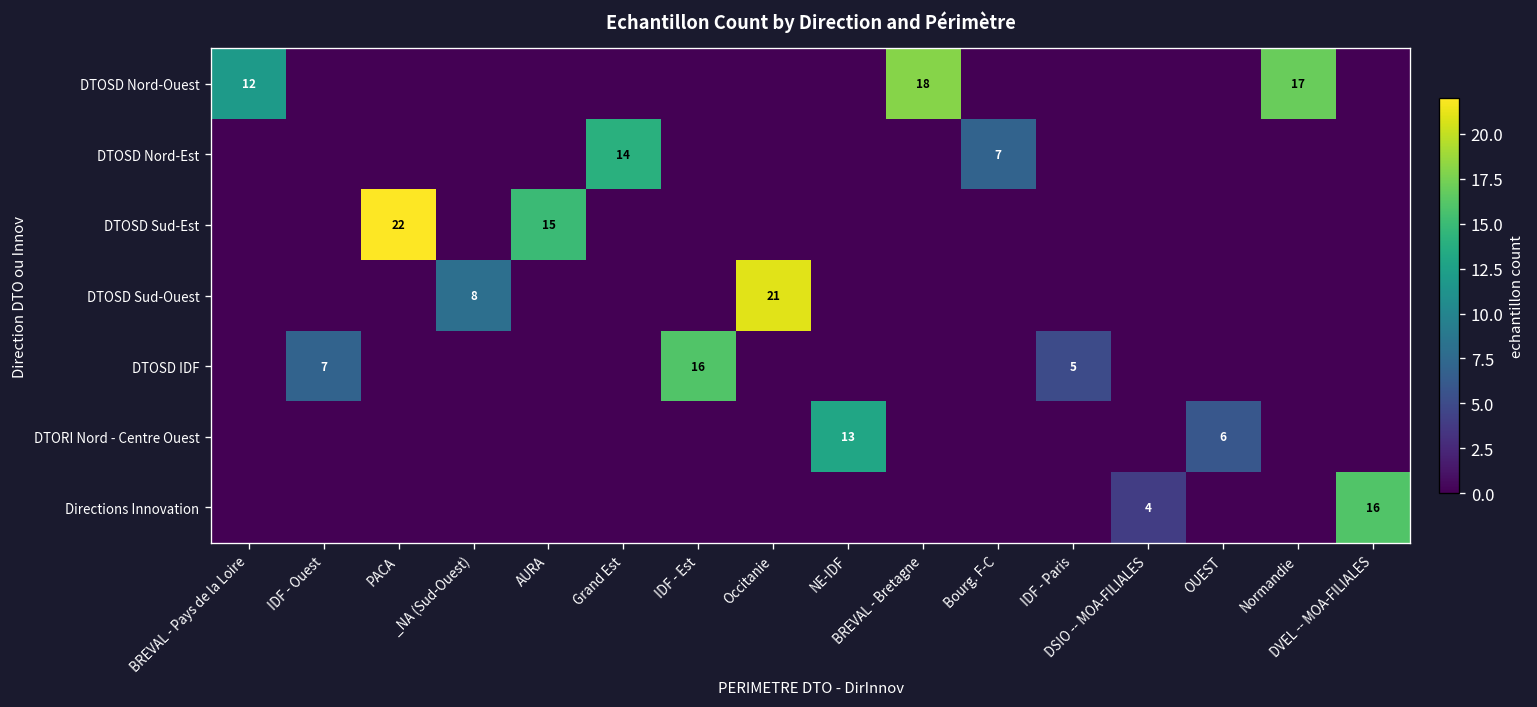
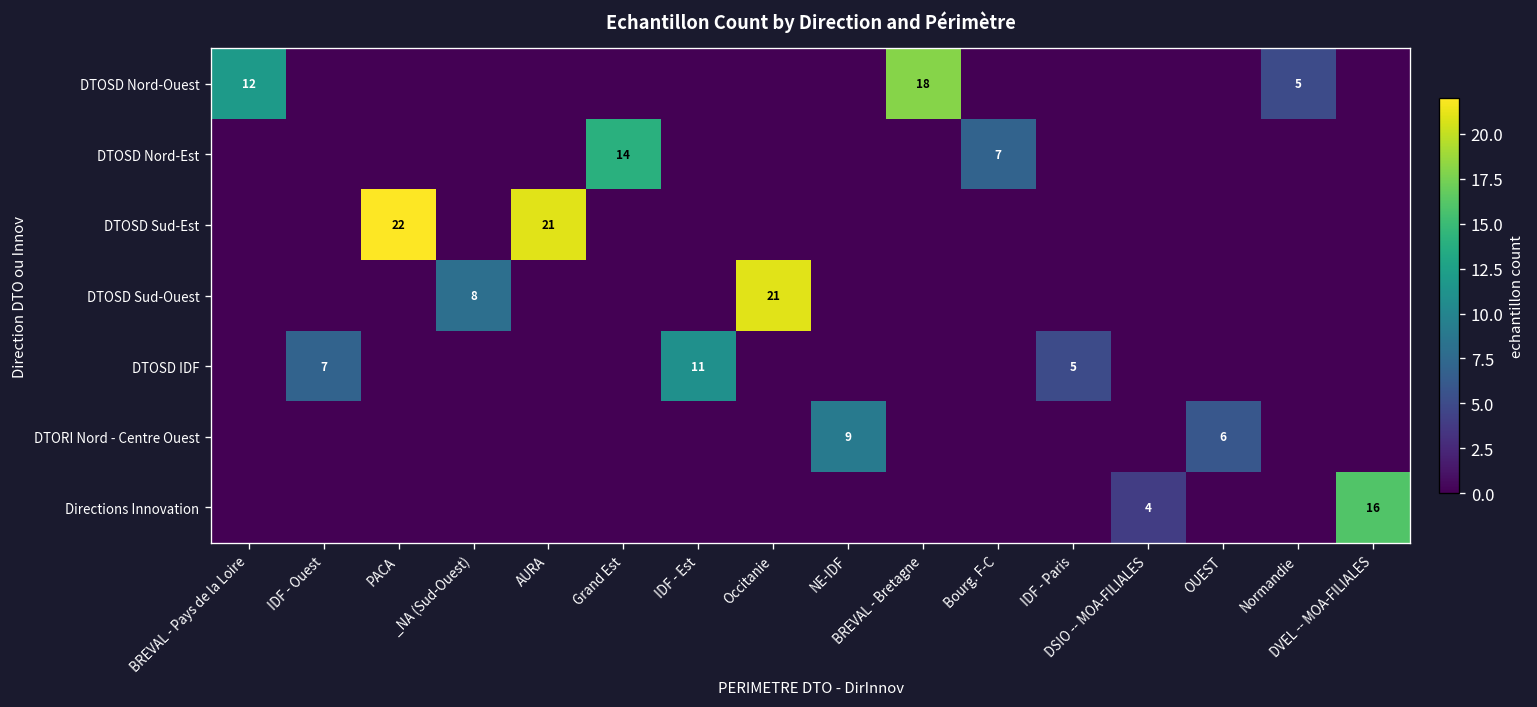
DTOSD Nord-Ouest, Normandie: 17 -> 5
DTOSD Sud-Est, AURA: 15 -> 21
DTOSD IDF, IDF - Est: 16 -> 11
DTORI Nord - Centre Ouest, NE-IDF: 13 -> 9
